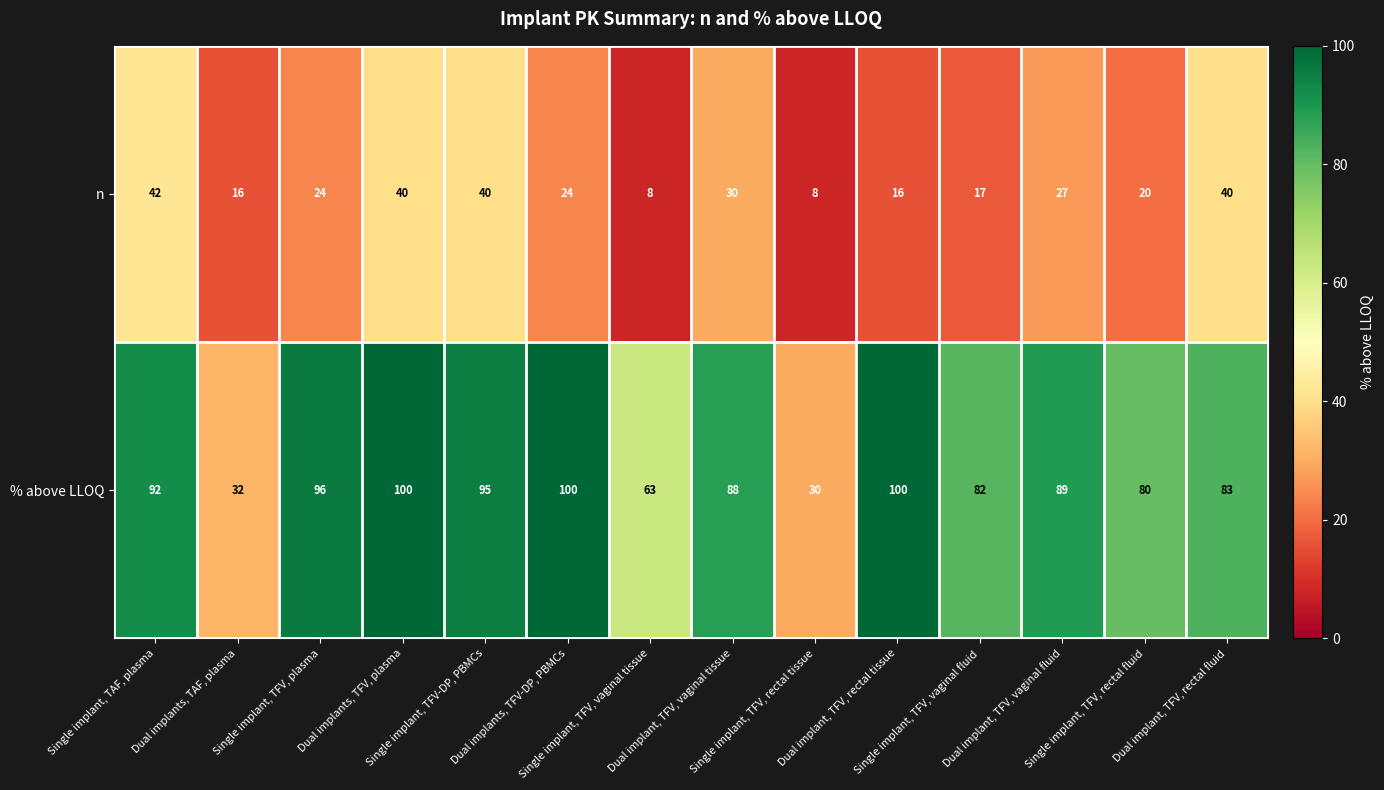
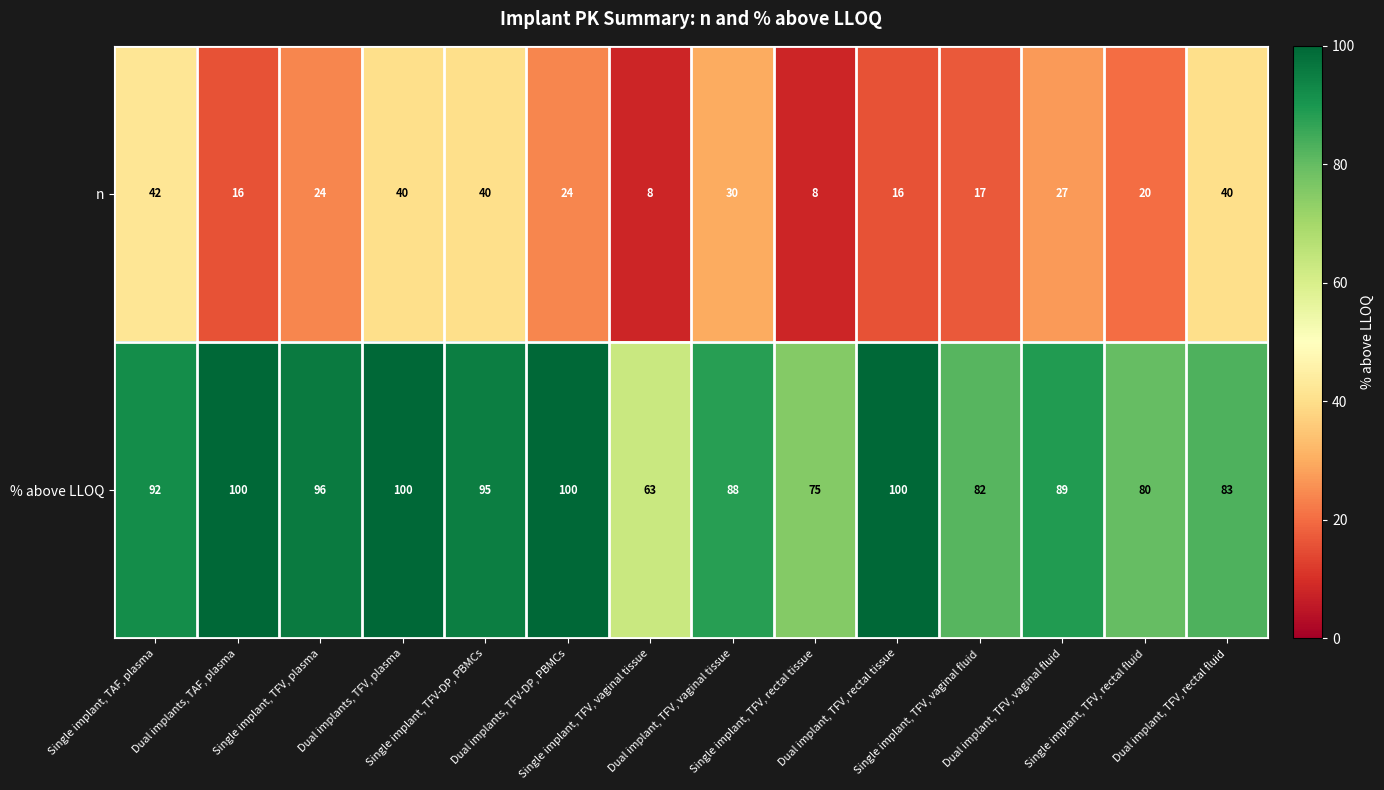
% above LLOQ, Dual implants, TAF, plasma: 32 -> 100
% above LLOQ, Single implant, TFV, rectal tissue: 30 -> 75
